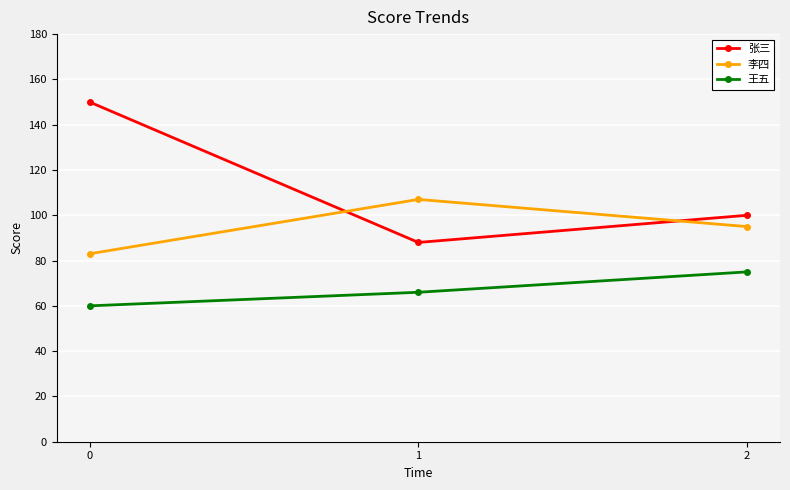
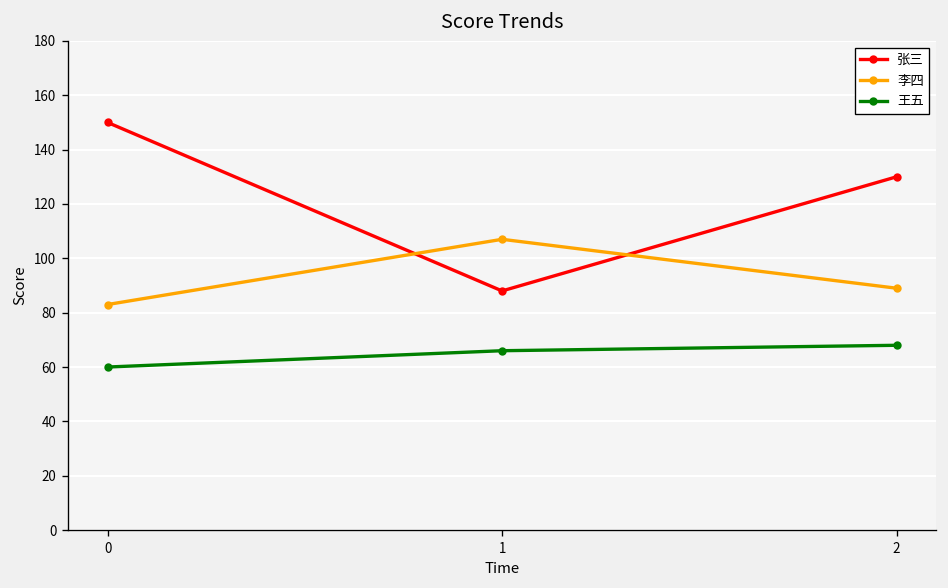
张三, 2: 100 -> 130
李四, 2: 95 -> 89
王五, 2: 75 -> 68
